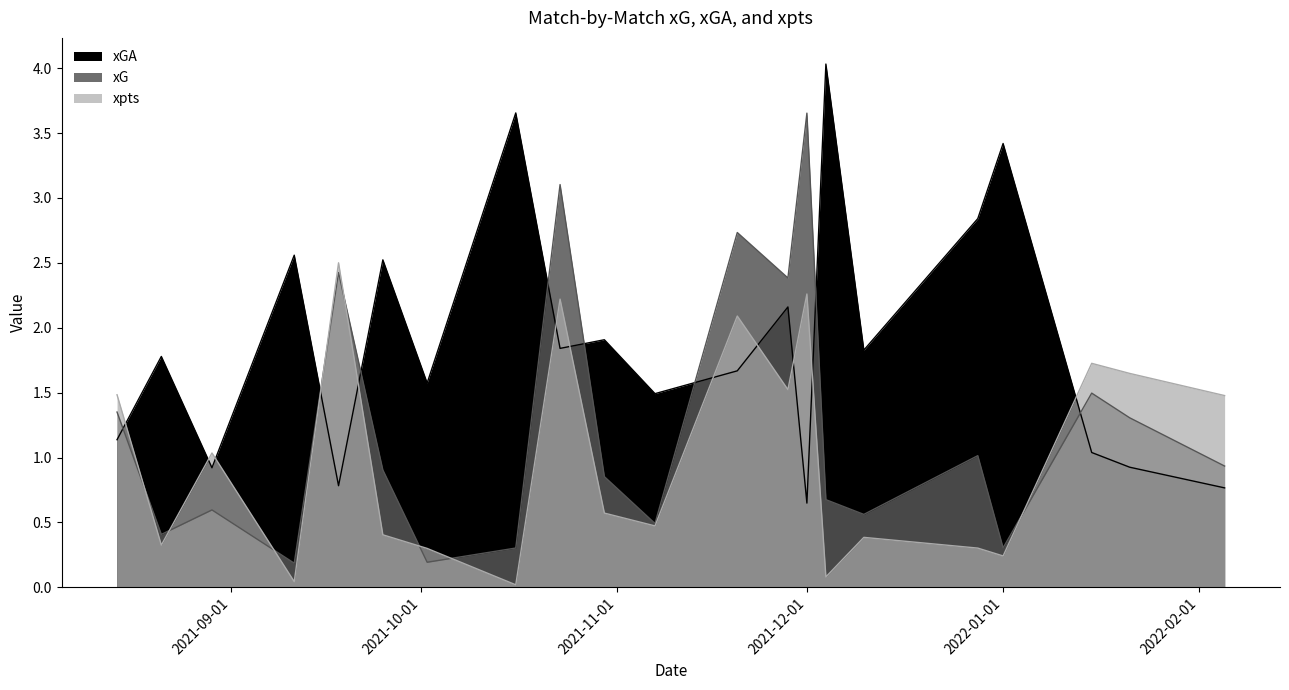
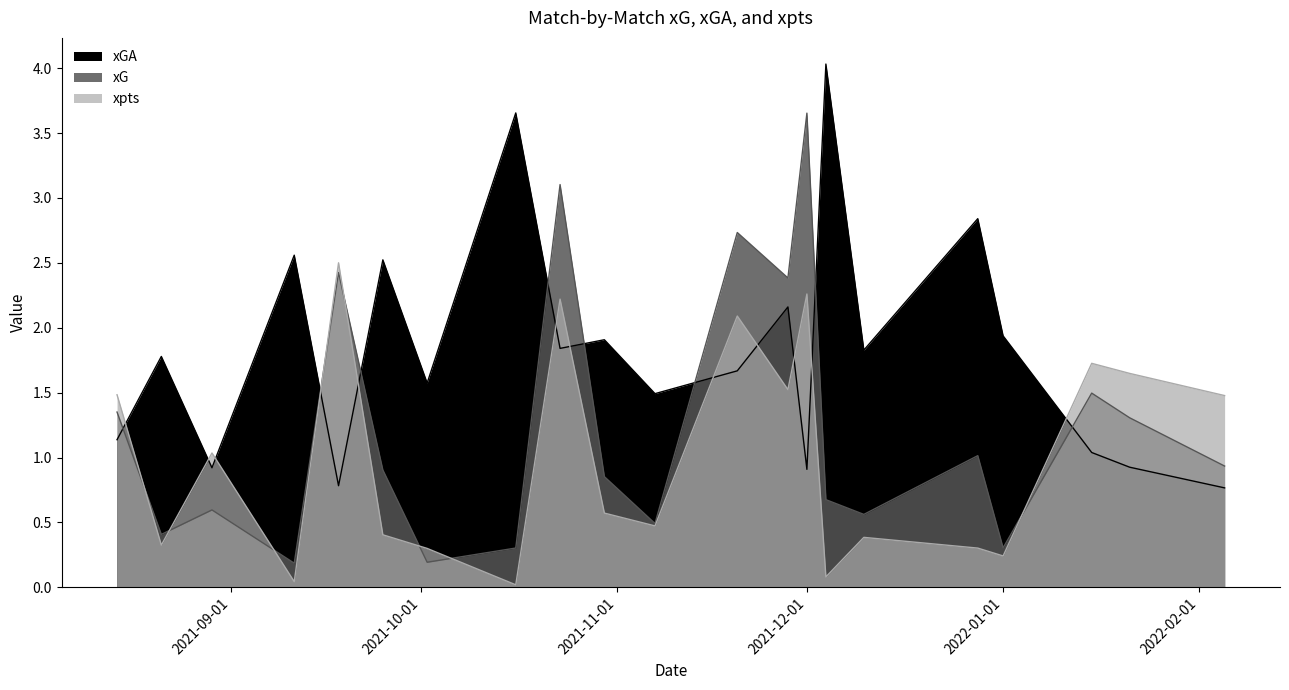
xGA, 2021-12-01: 0.65 -> 0.91
xGA, 2022-01-01: 3.42 -> 1.94
